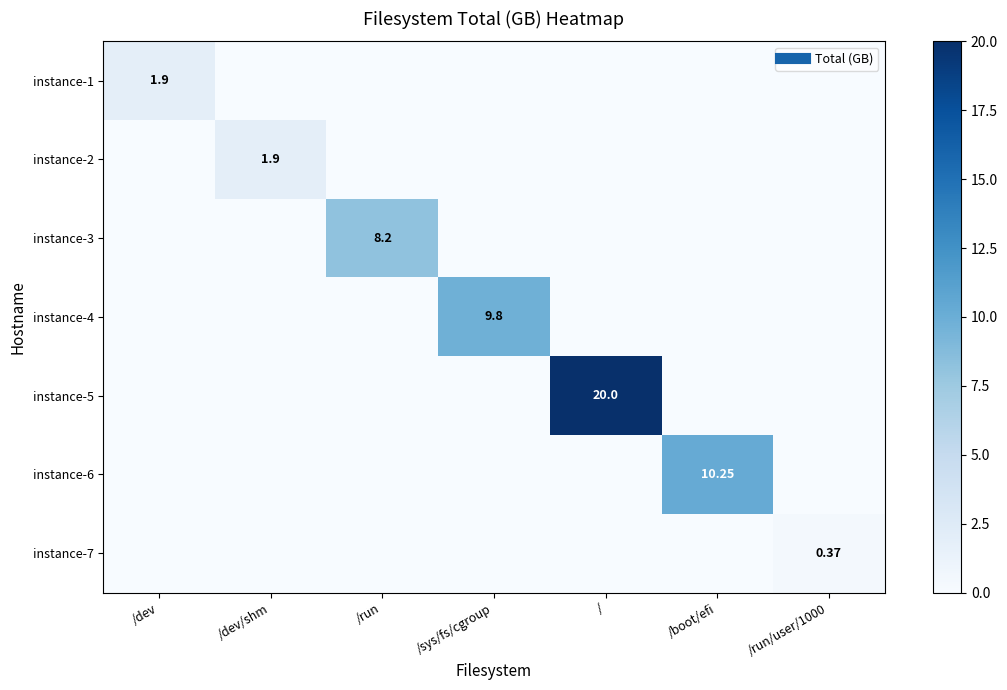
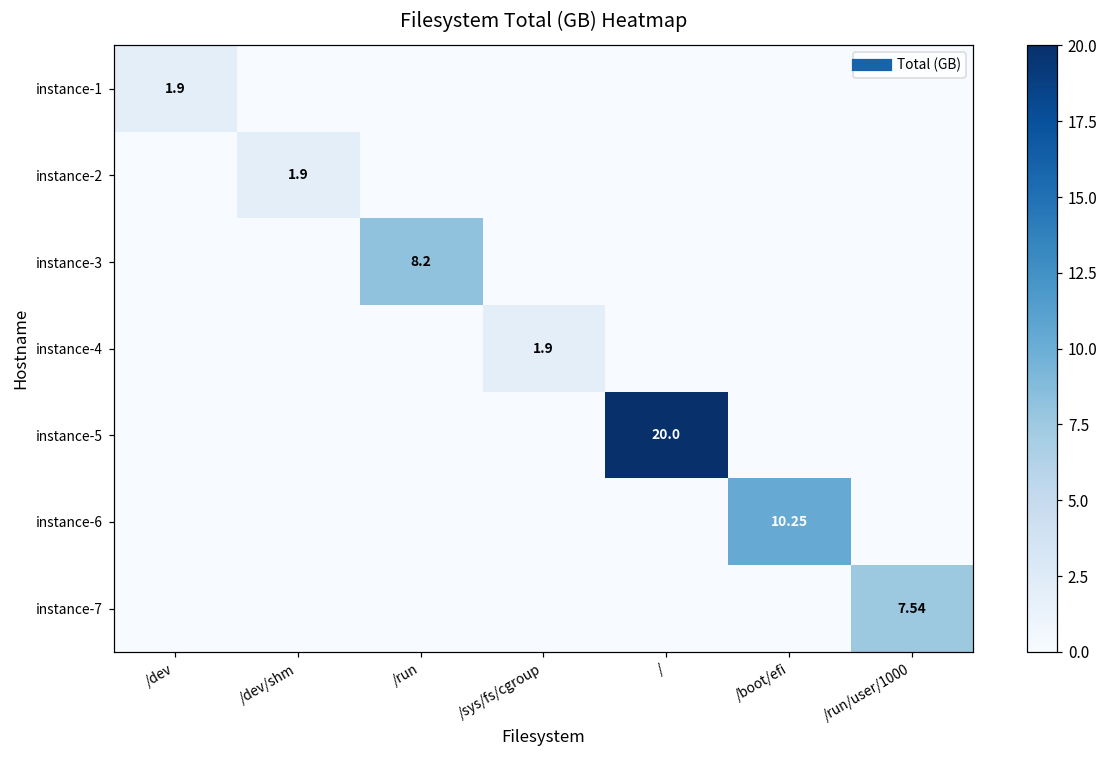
instance-4, /sys/fs/cgroup: 9.8 -> 1.9
instance-7, /run/user/1000: 0.37 -> 7.54
